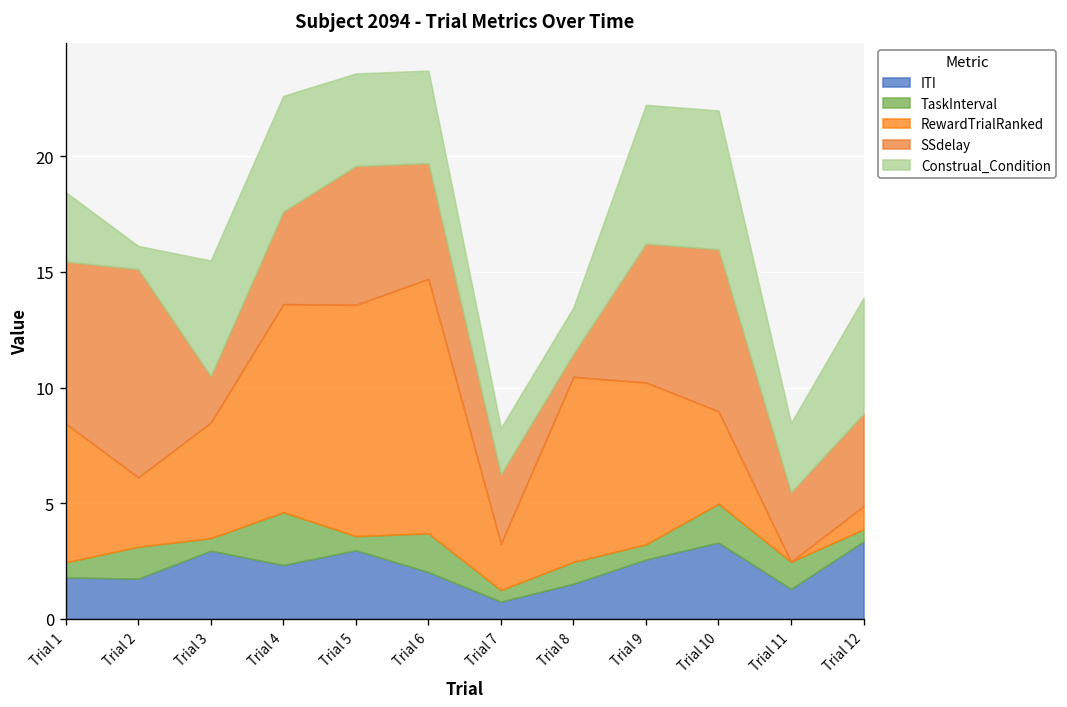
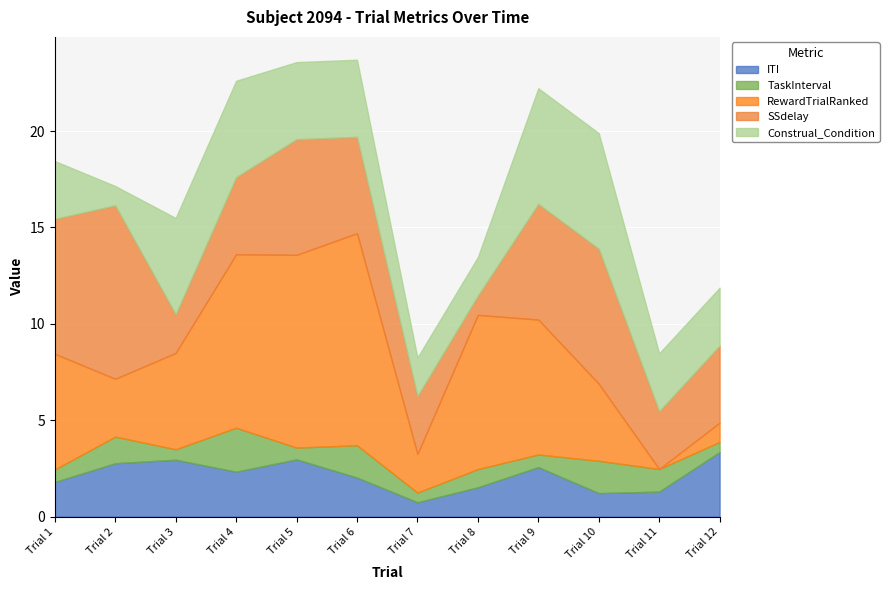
ITI, Trial 2: 1.7 -> 2.8
ITI, Trial 10: 3.3 -> 1.2
Construal_Condition, Trial 12: 5 -> 3
